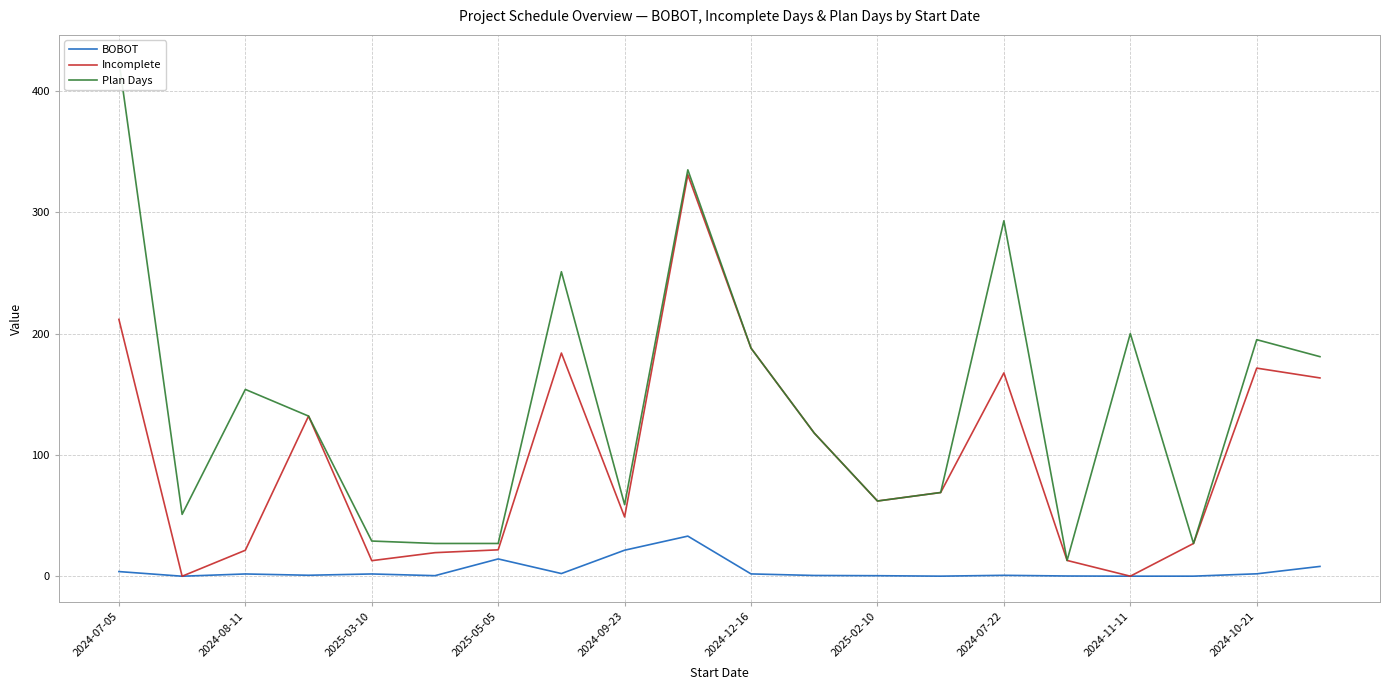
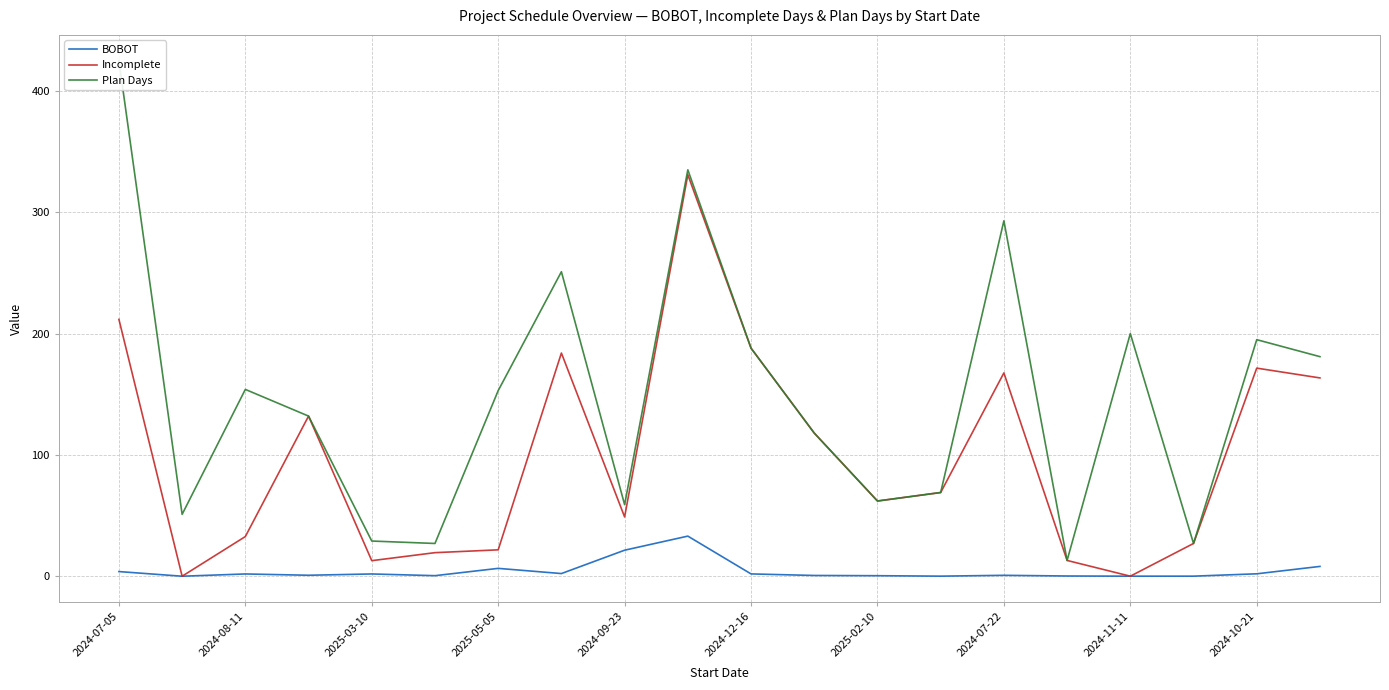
Incomplete, 2024-08-11: 21 -> 33
BOBOT, 2025-05-05: 14 -> 6
Plan Days, 2025-05-05: 27 -> 153
